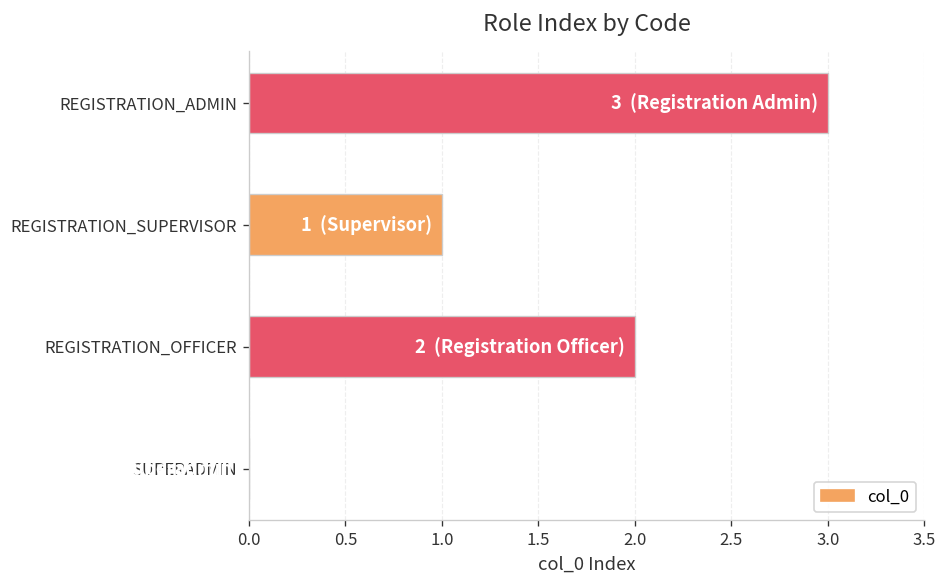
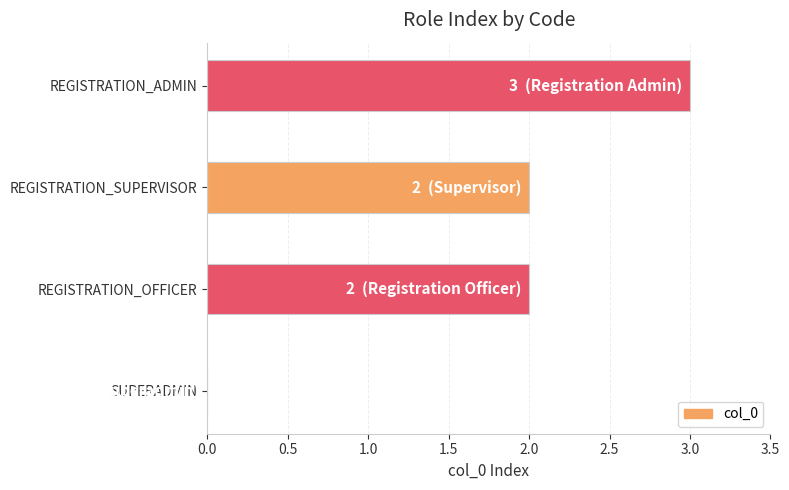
REGISTRATION_SUPERVISOR: 1 -> 2
